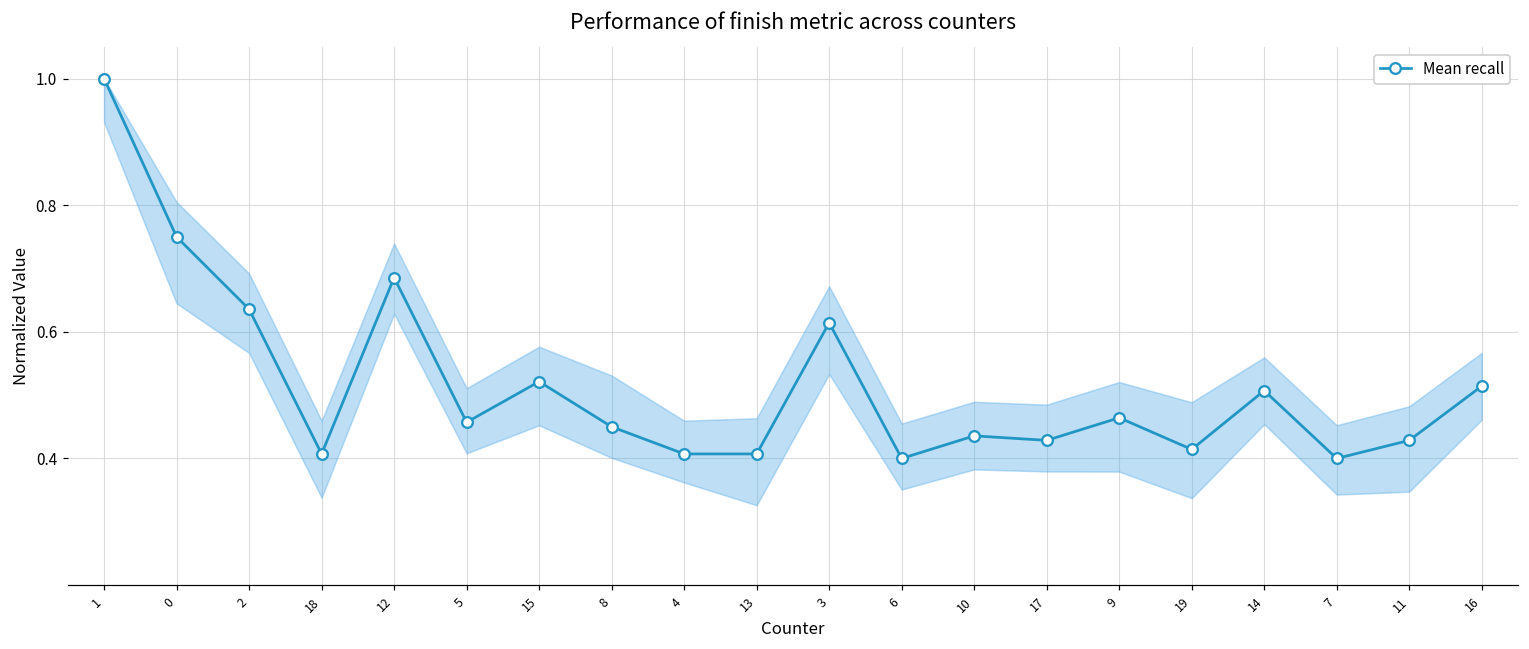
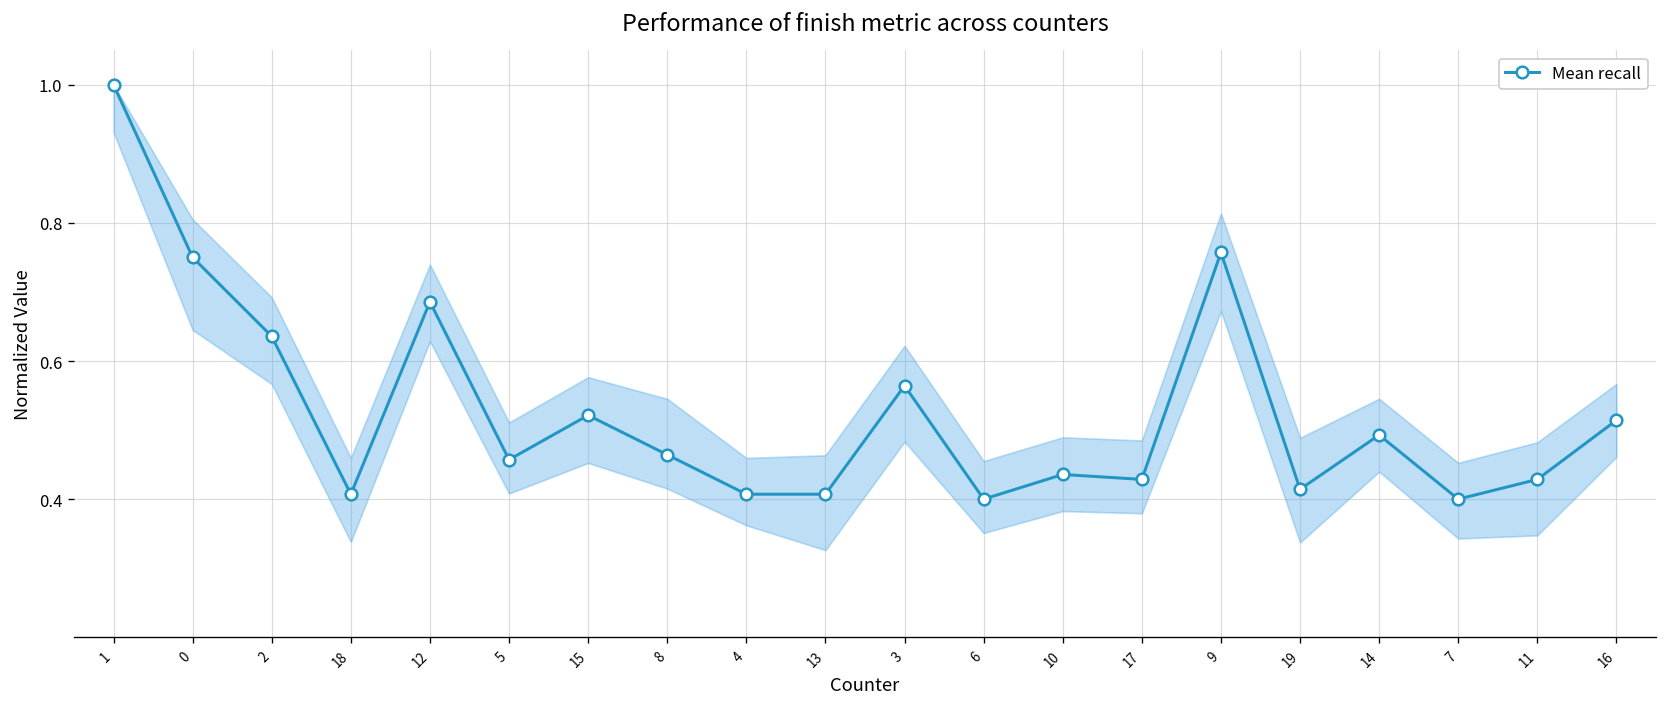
Mean recall, 8: 0.45 -> 0.46
Mean recall, 3: 0.61 -> 0.56
Mean recall, 9: 0.46 -> 0.76
Mean recall, 14: 0.51 -> 0.49
